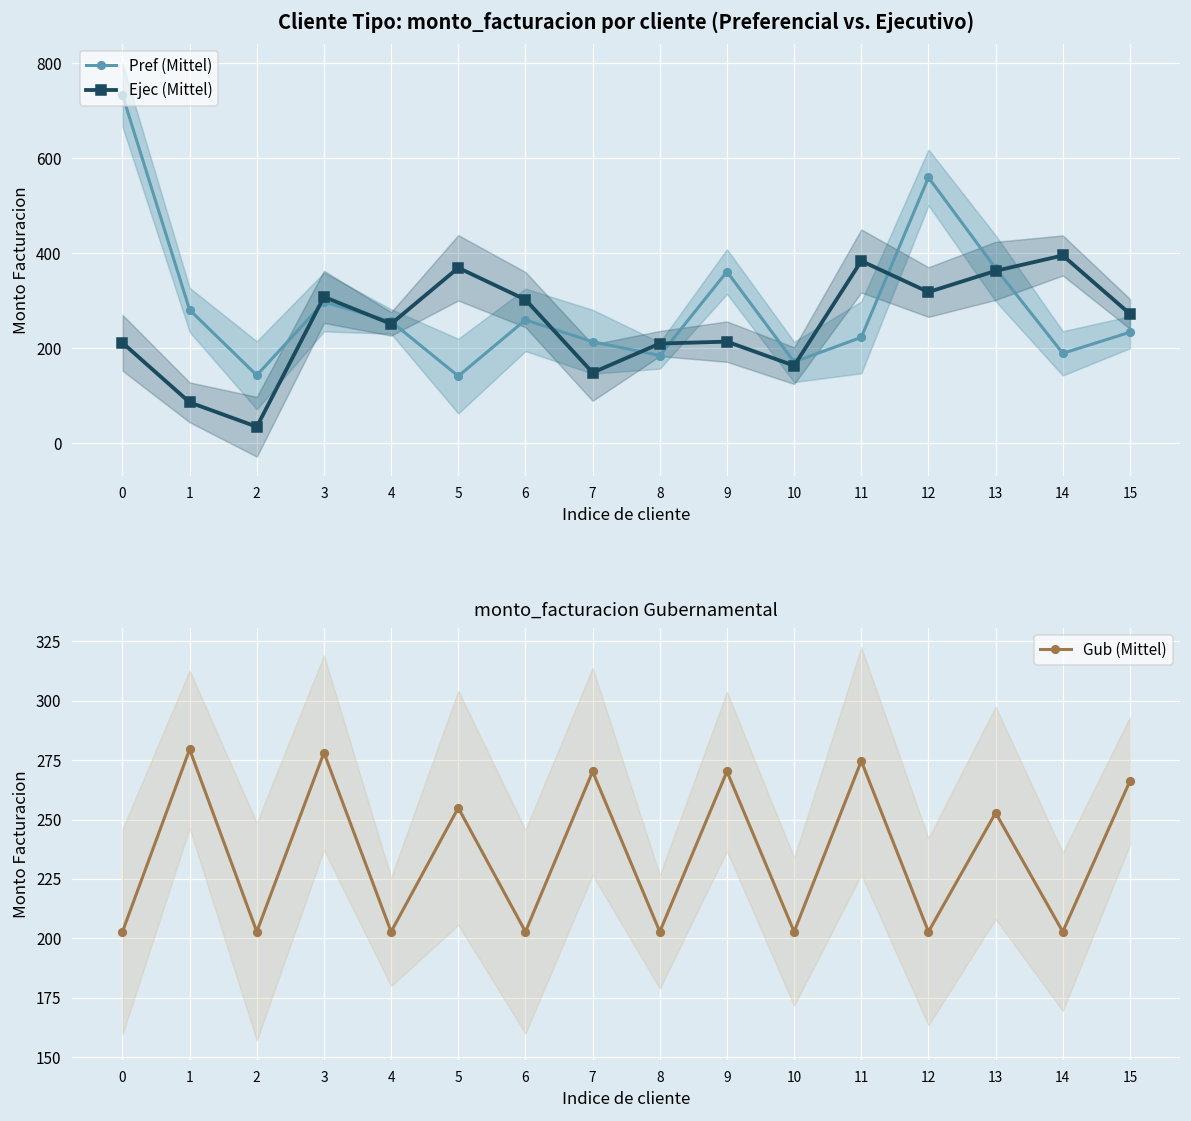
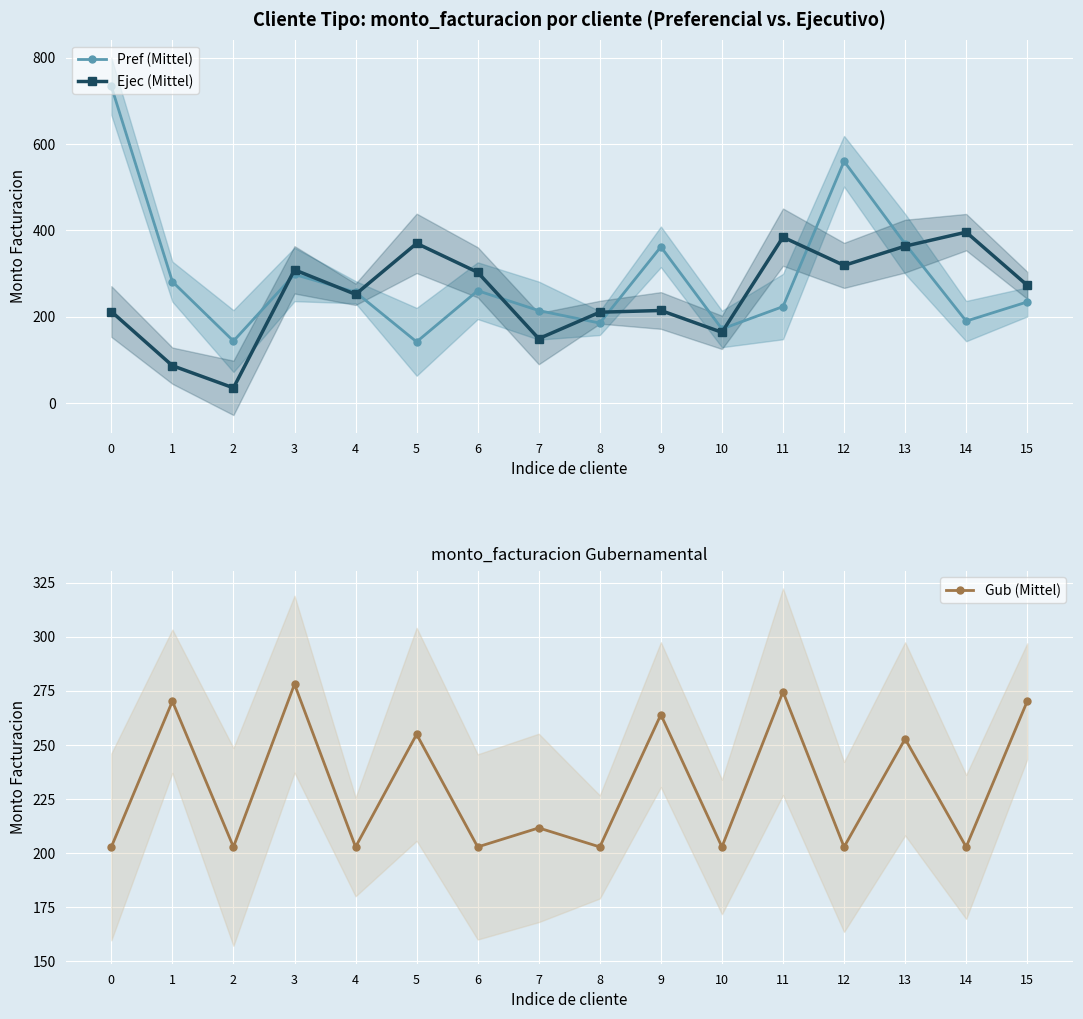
monto_facturacion Gubernamental, Gub (Mittel), 1: 280 -> 270
monto_facturacion Gubernamental, Gub (Mittel), 7: 270 -> 212
monto_facturacion Gubernamental, Gub (Mittel), 9: 270 -> 264
monto_facturacion Gubernamental, Gub (Mittel), 15: 266 -> 270
